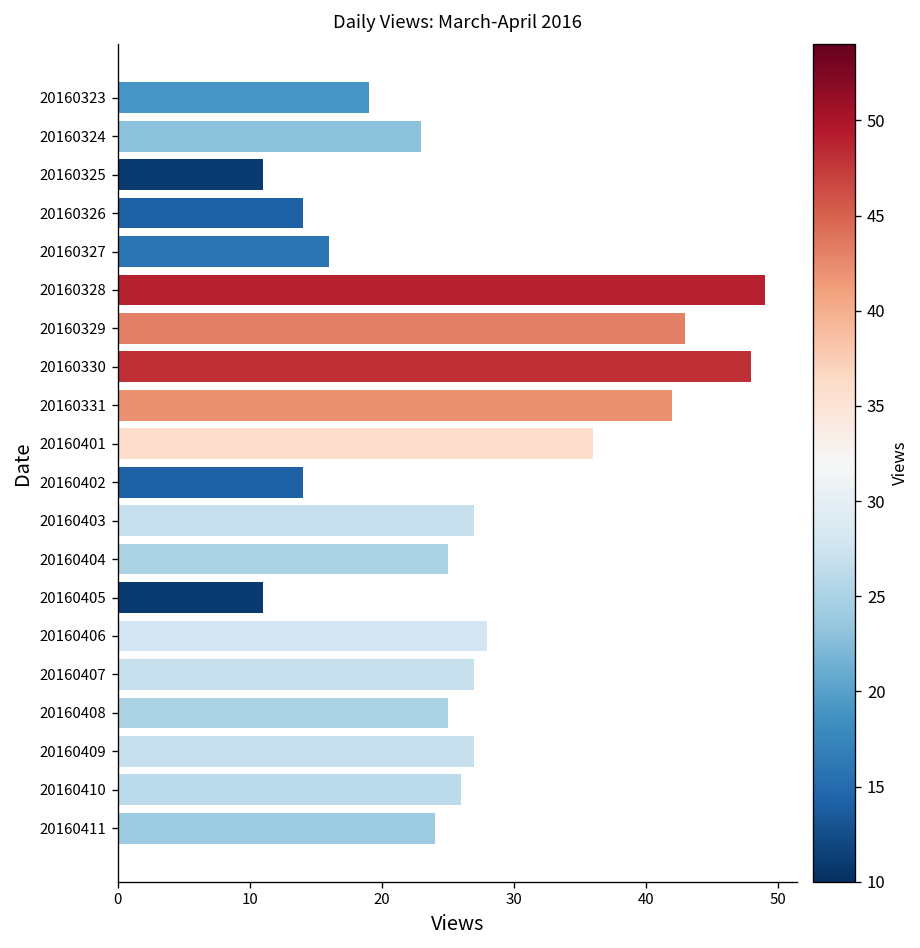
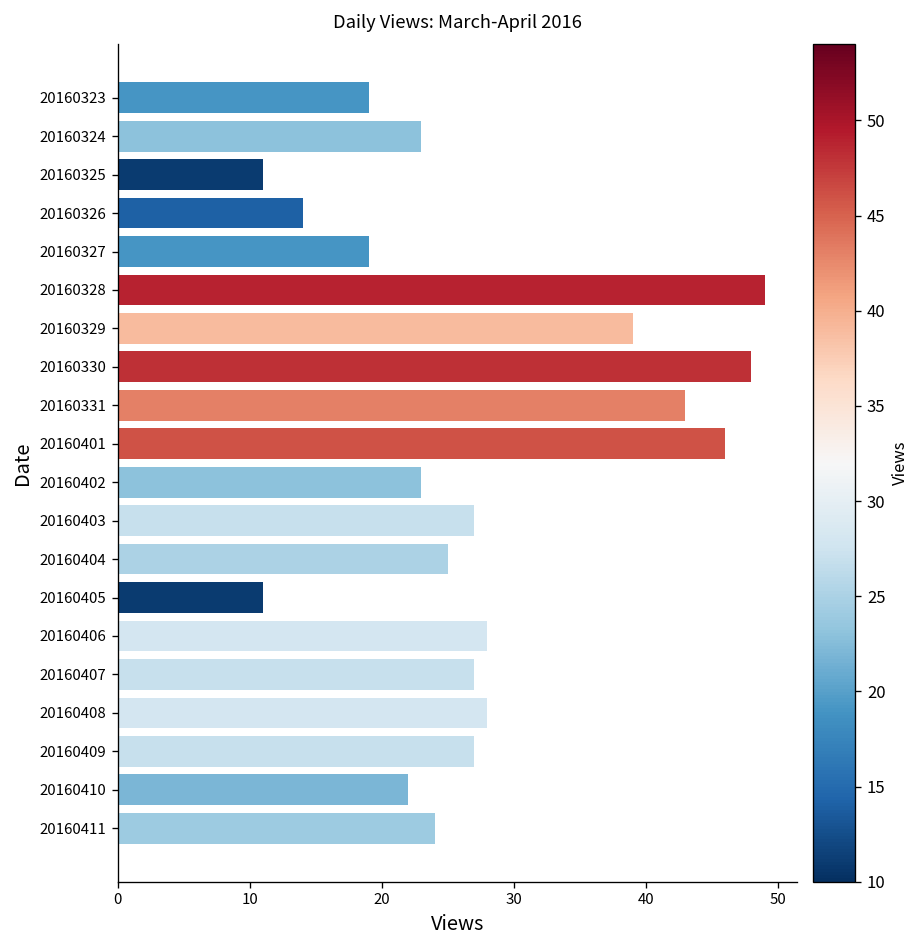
20160327: 16 -> 19
20160329: 43 -> 39
20160331: 42 -> 43
20160401: 36 -> 46
20160402: 14 -> 23
20160408: 25 -> 28
20160410: 26 -> 22
